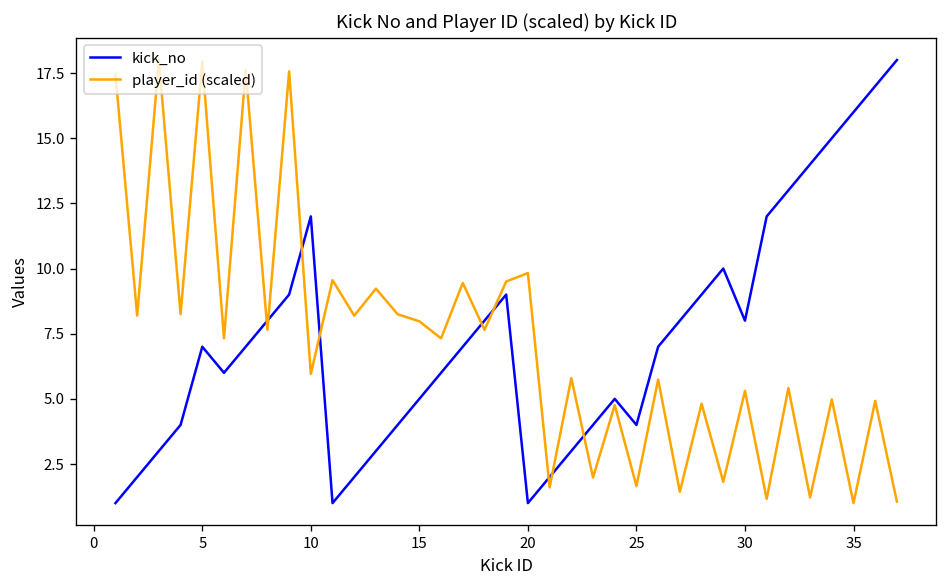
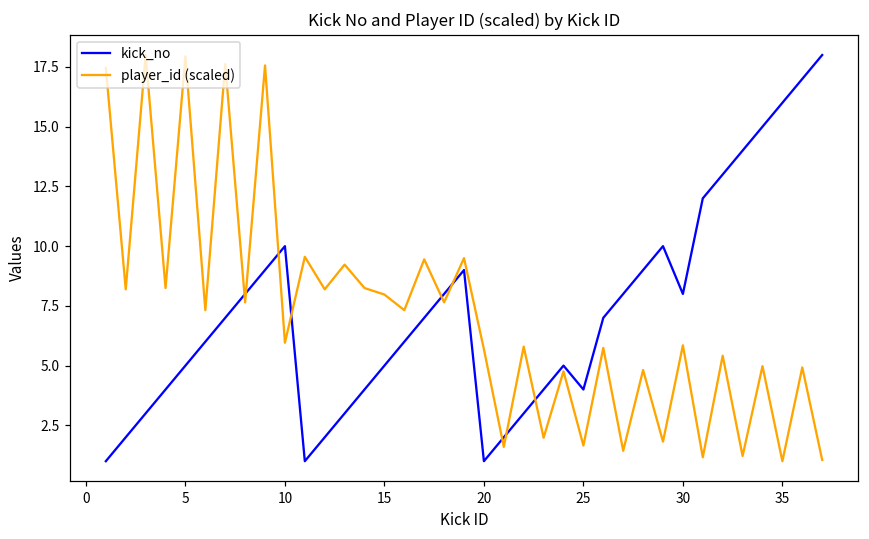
kick_no, 5: 7 -> 5
kick_no, 10: 12 -> 10
player_id (scaled), 20: 9.8 -> 5.7
player_id (scaled), 30: 5.3 -> 5.8
